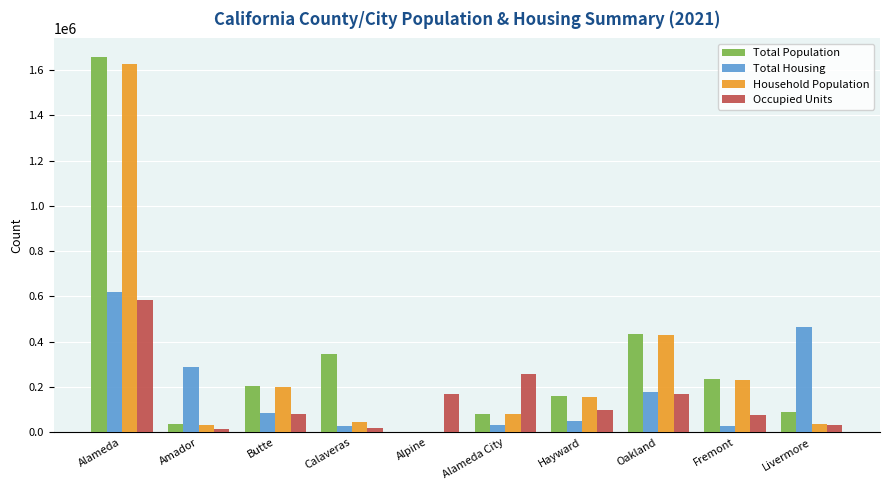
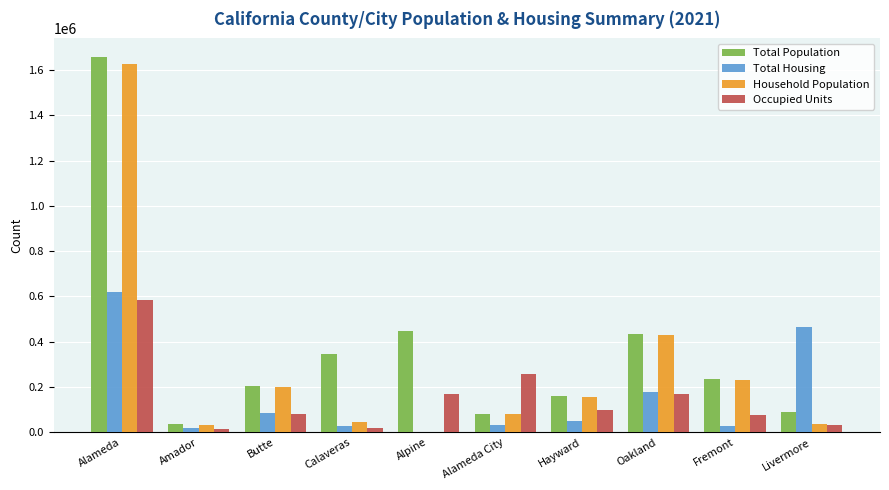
Total Housing, Amador: 290000 -> 20000
Total Population, Alpine: 0 -> 450000
